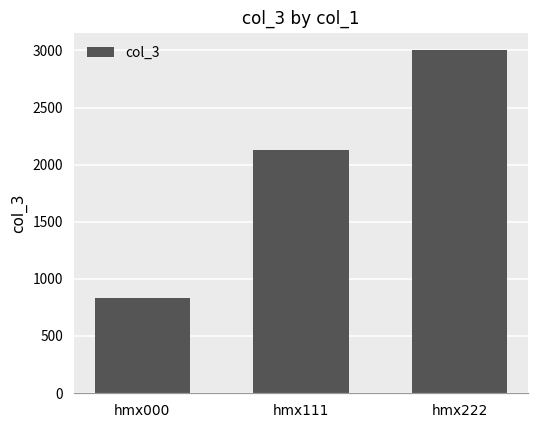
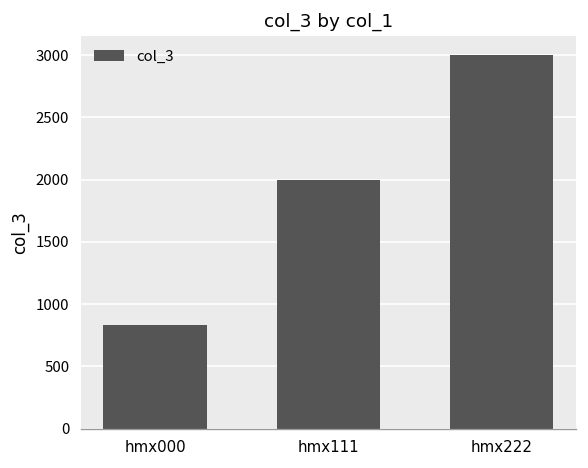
hmx111: 2130 -> 2000
